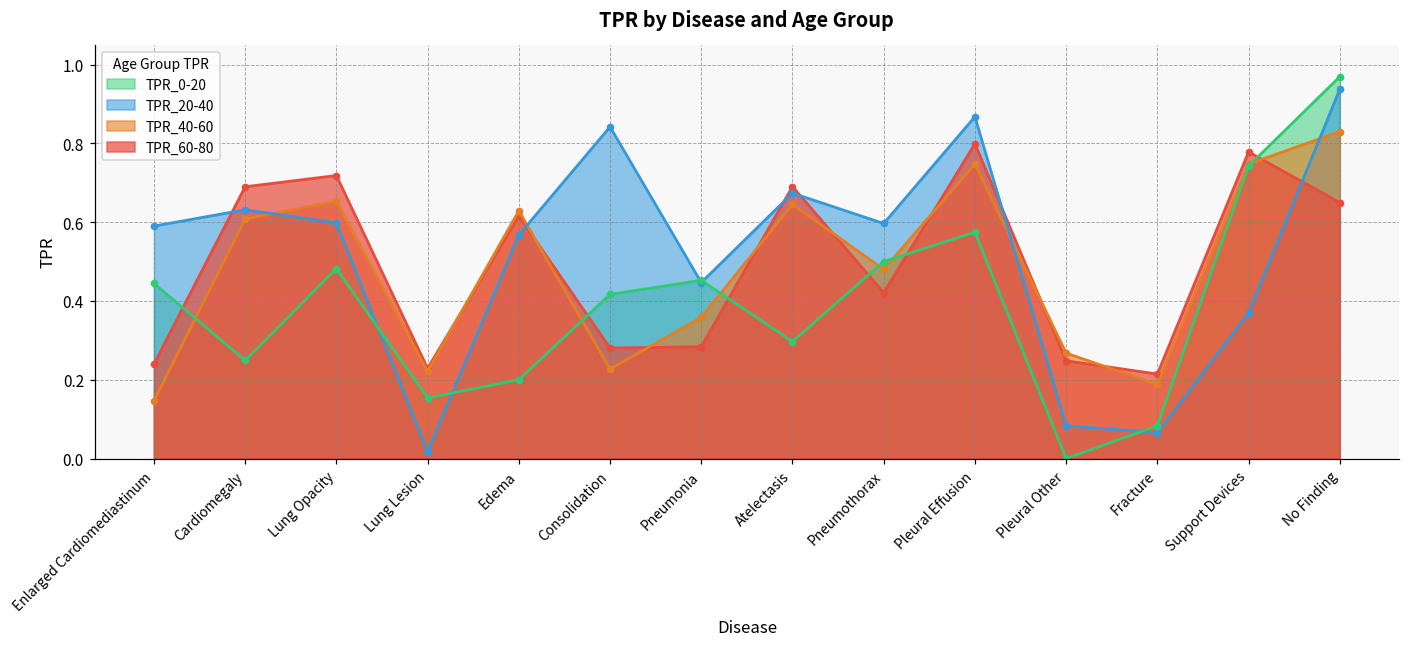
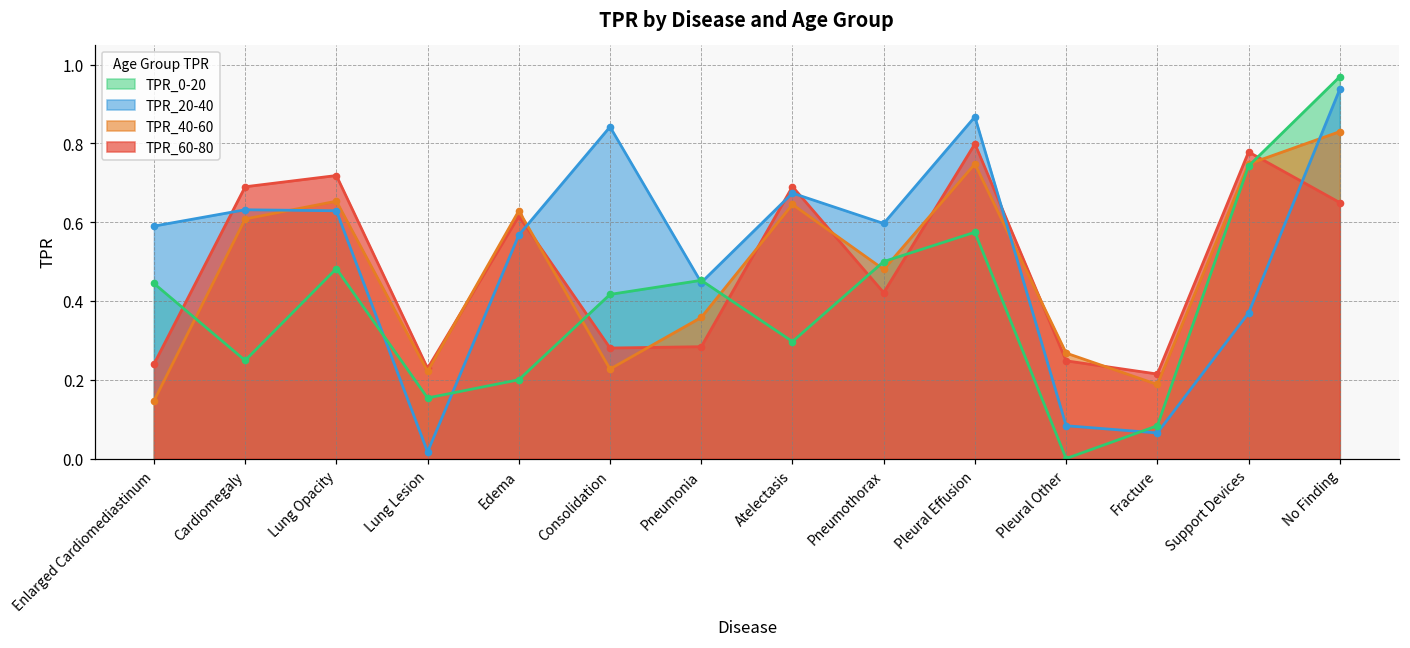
TPR_20-40, Lung Opacity: 0.60 -> 0.63
